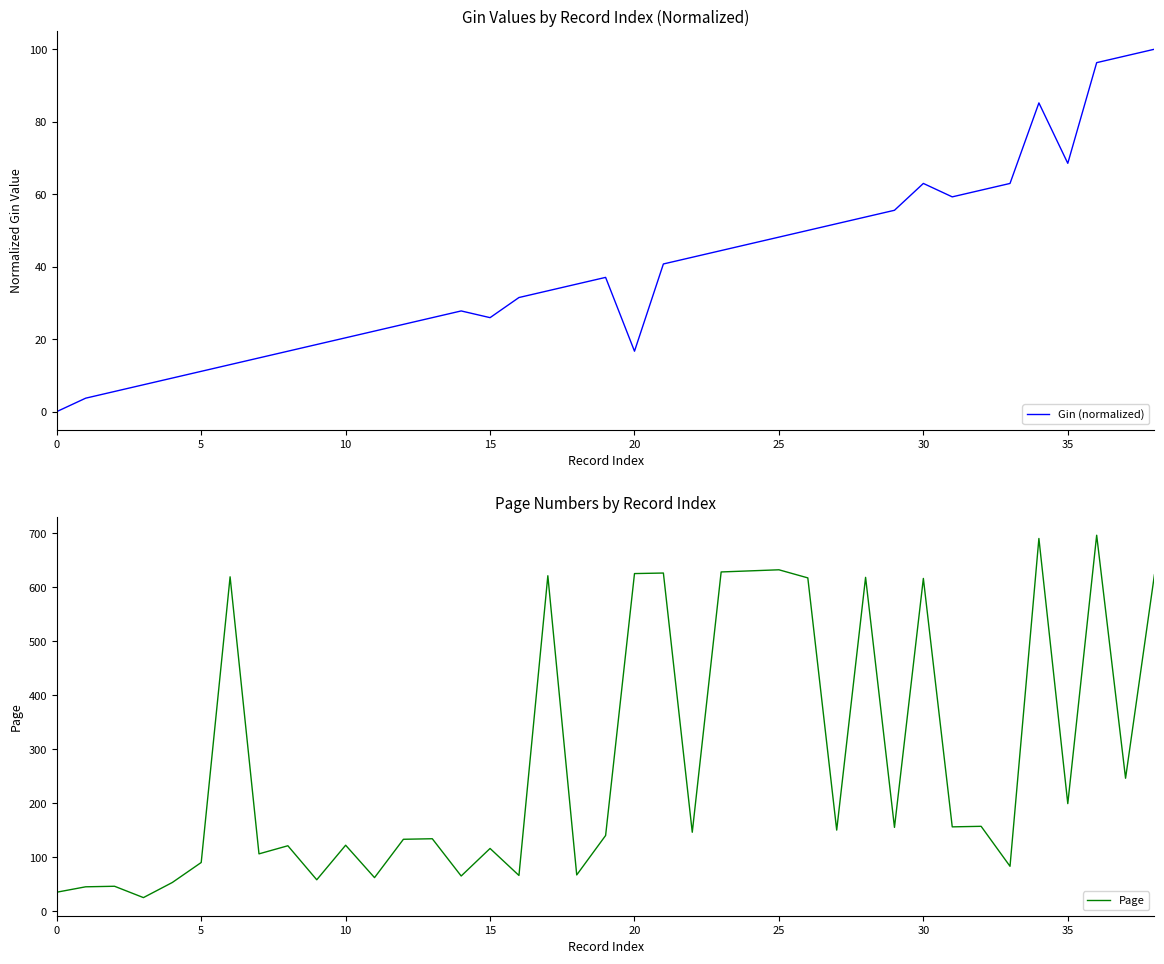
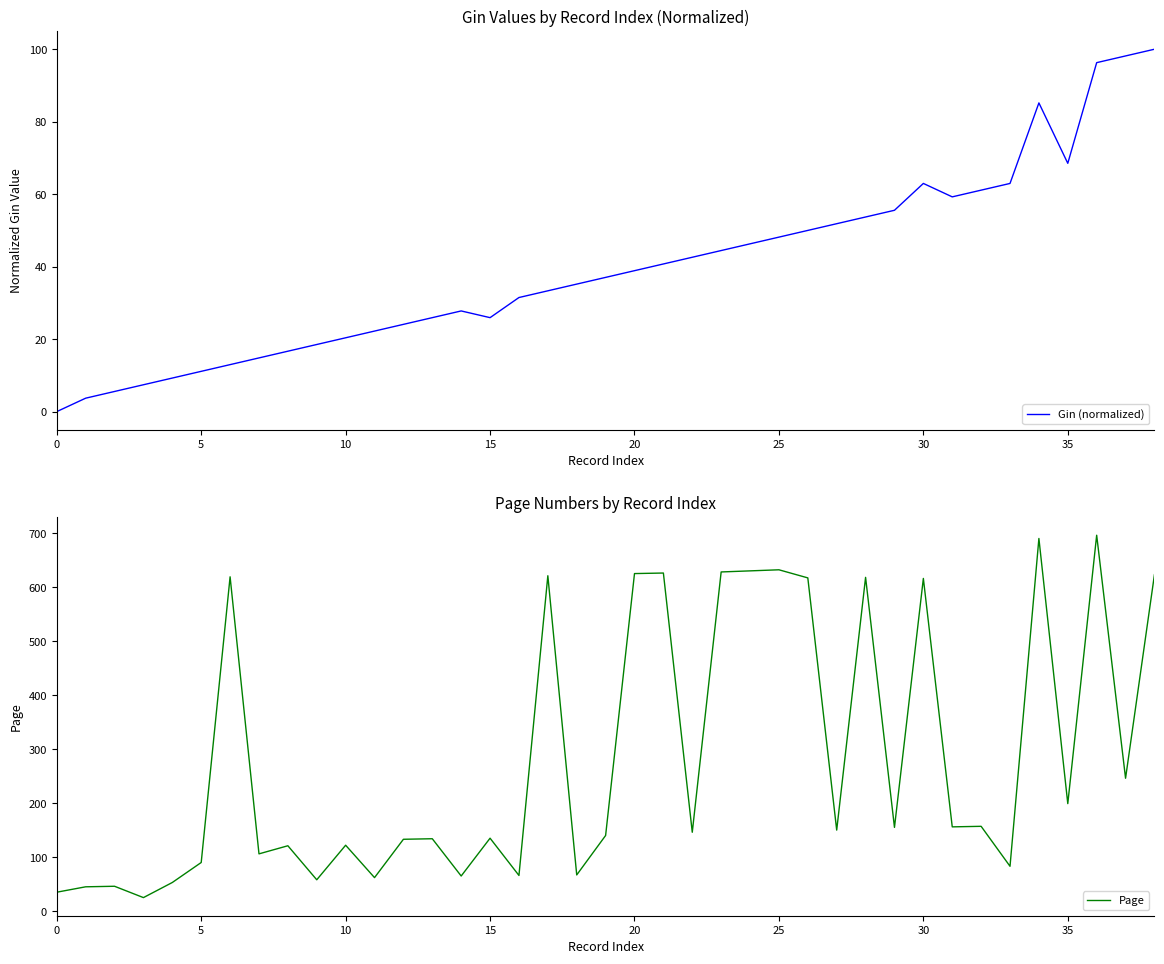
Gin Values by Record Index (Normalized), 20: 17 -> 39
Page Numbers by Record Index, 15: 120 -> 140
